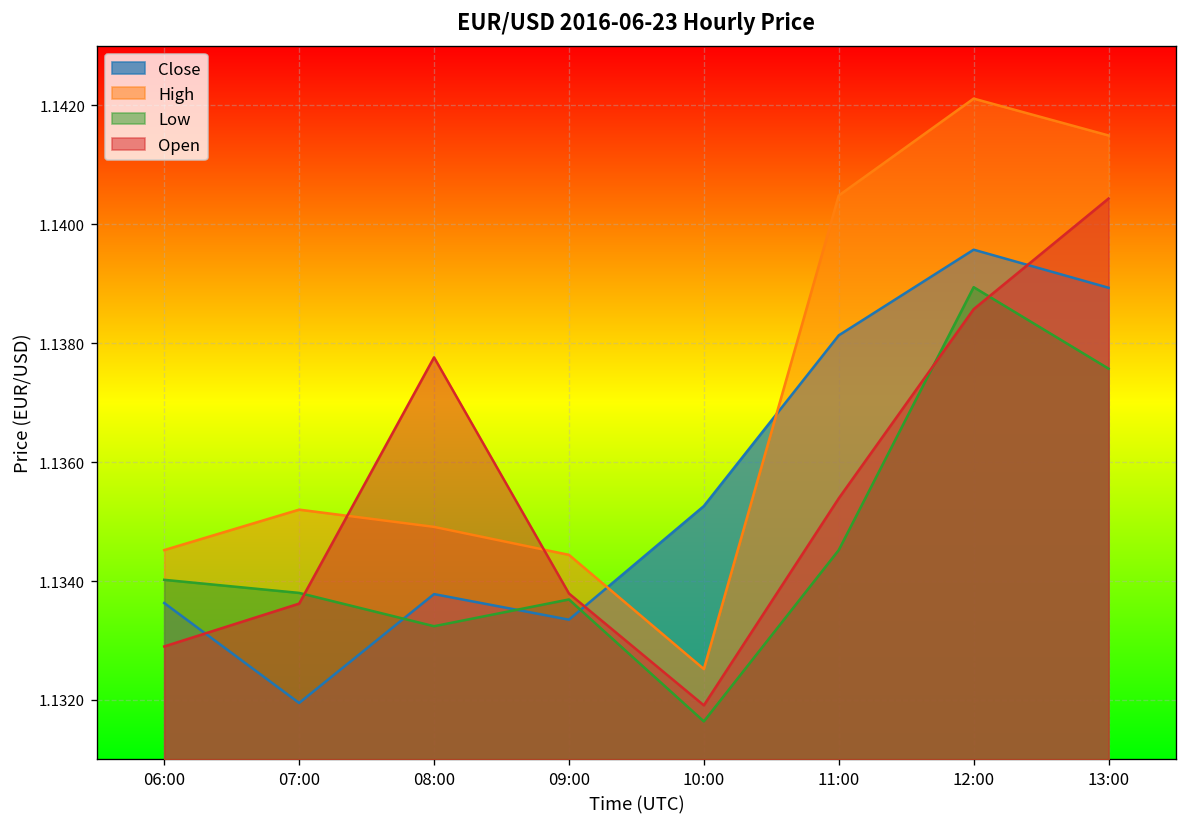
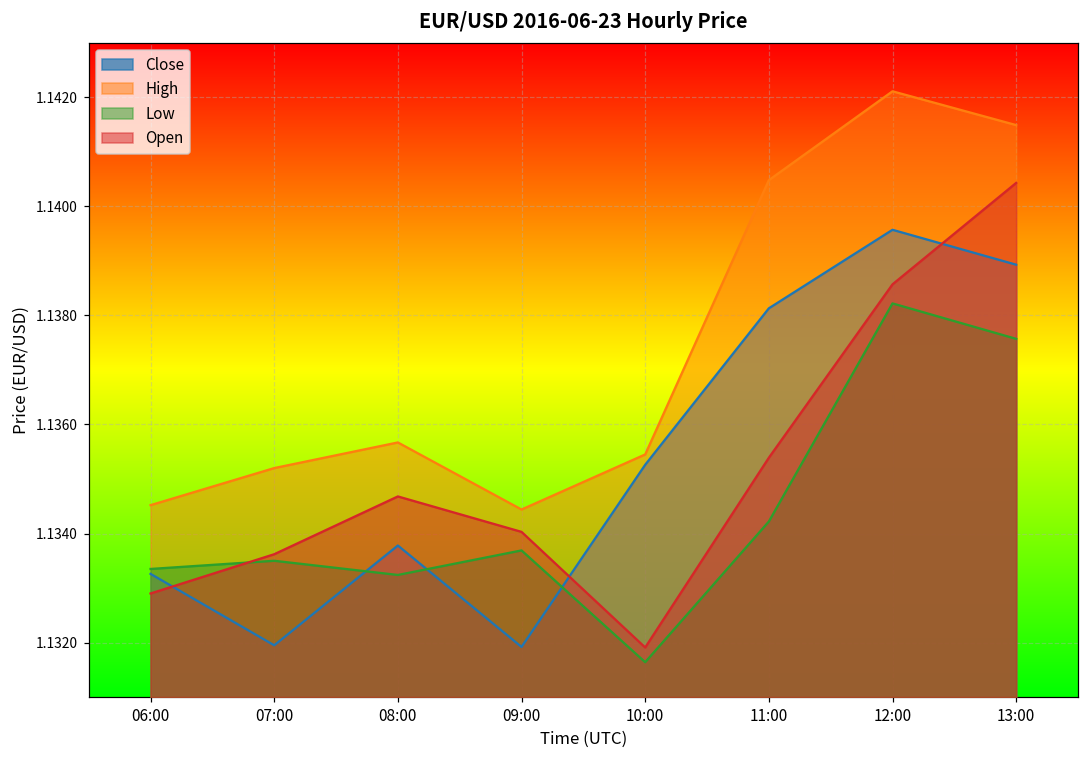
Close, 06:00: 1.1336 -> 1.1333
Low, 06:00: 1.1340 -> 1.1334
Low, 07:00: 1.1338 -> 1.1335
High, 08:00: 1.1349 -> 1.1357
Open, 08:00: 1.1378 -> 1.1347
Close, 09:00: 1.1334 -> 1.1319
Open, 09:00: 1.1338 -> 1.1340
High, 10:00: 1.1325 -> 1.1355
Low, 11:00: 1.1345 -> 1.1342
Low, 12:00: 1.1389 -> 1.1382
